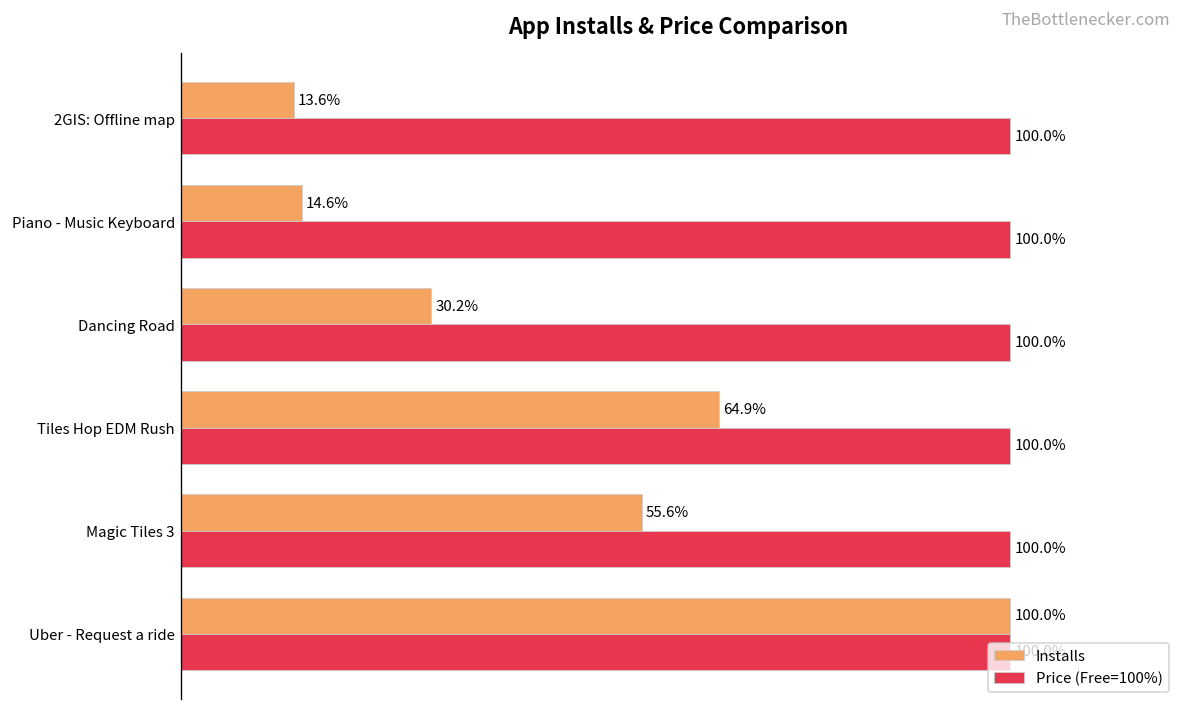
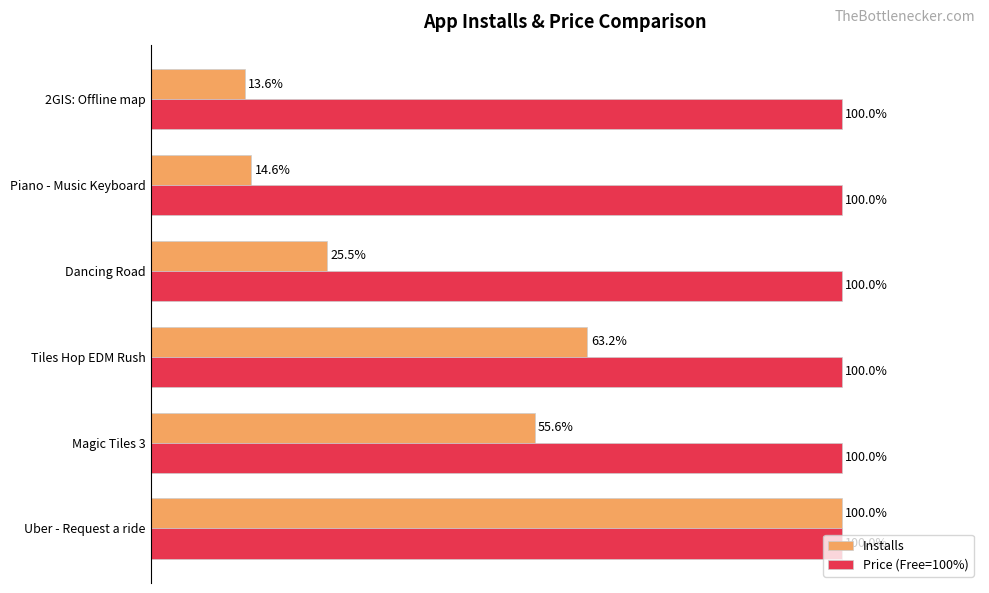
Installs, Dancing Road: 30.2% -> 25.5%
Installs, Tiles Hop EDM Rush: 64.9% -> 63.2%
